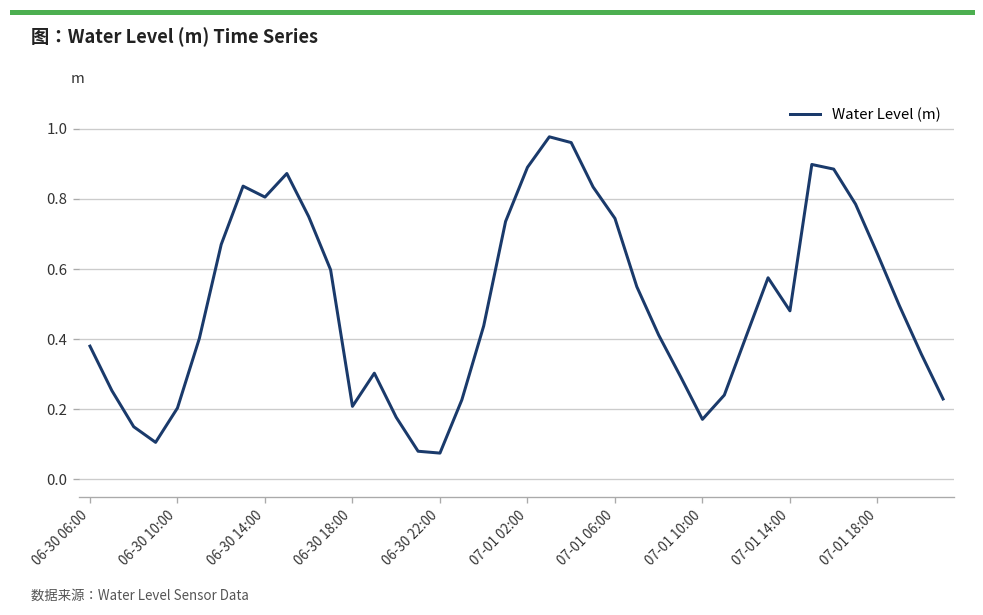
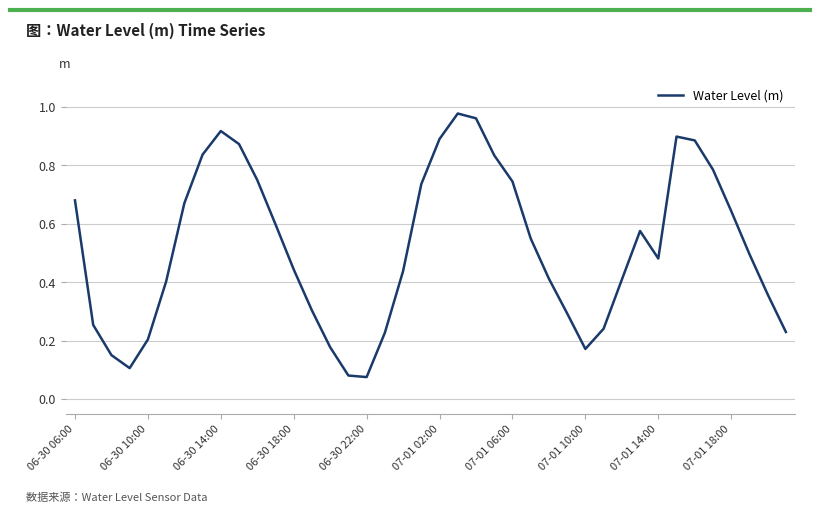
06-30 06:00: 0.38 -> 0.68
06-30 14:00: 0.81 -> 0.92
06-30 18:00: 0.21 -> 0.44
